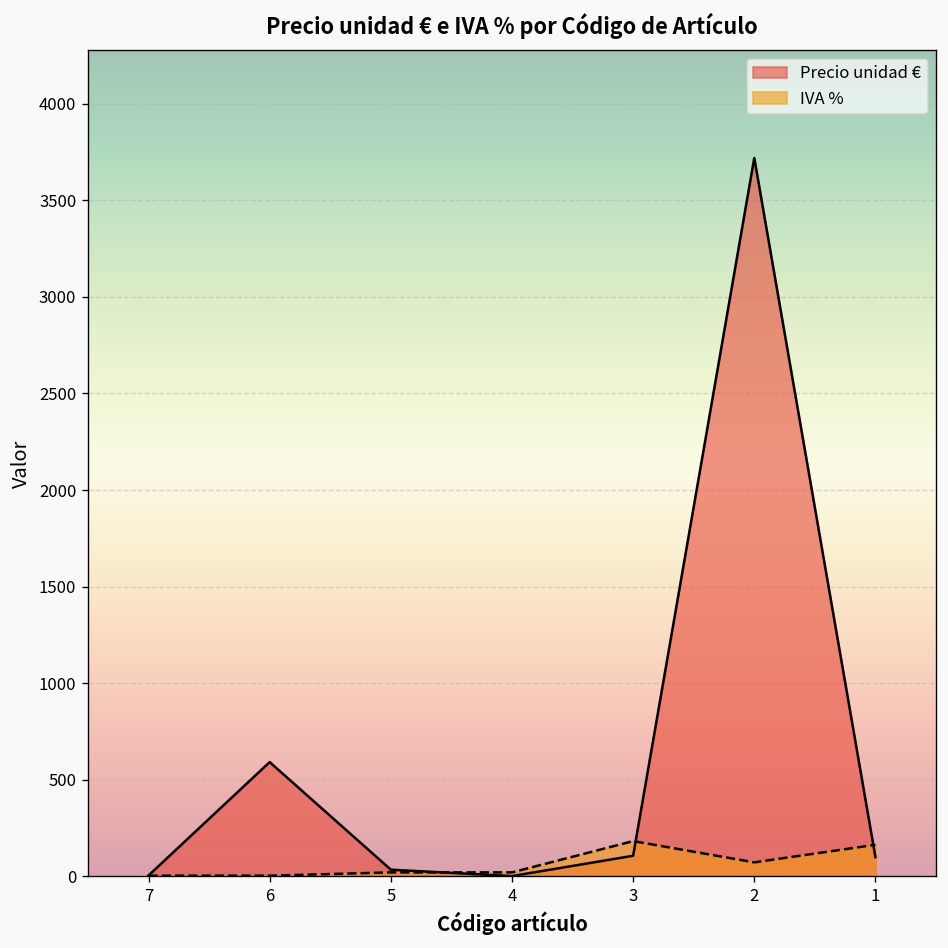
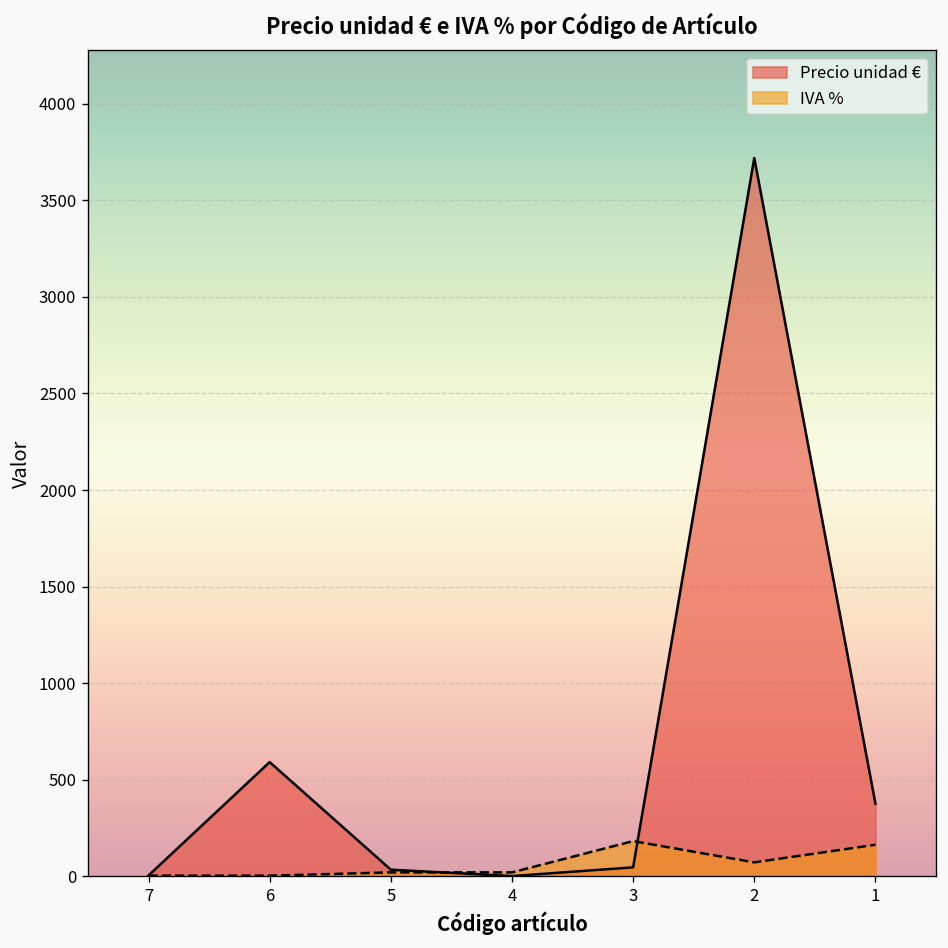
Precio unidad €, 3: 110 -> 50
Precio unidad €, 1: 100 -> 380
